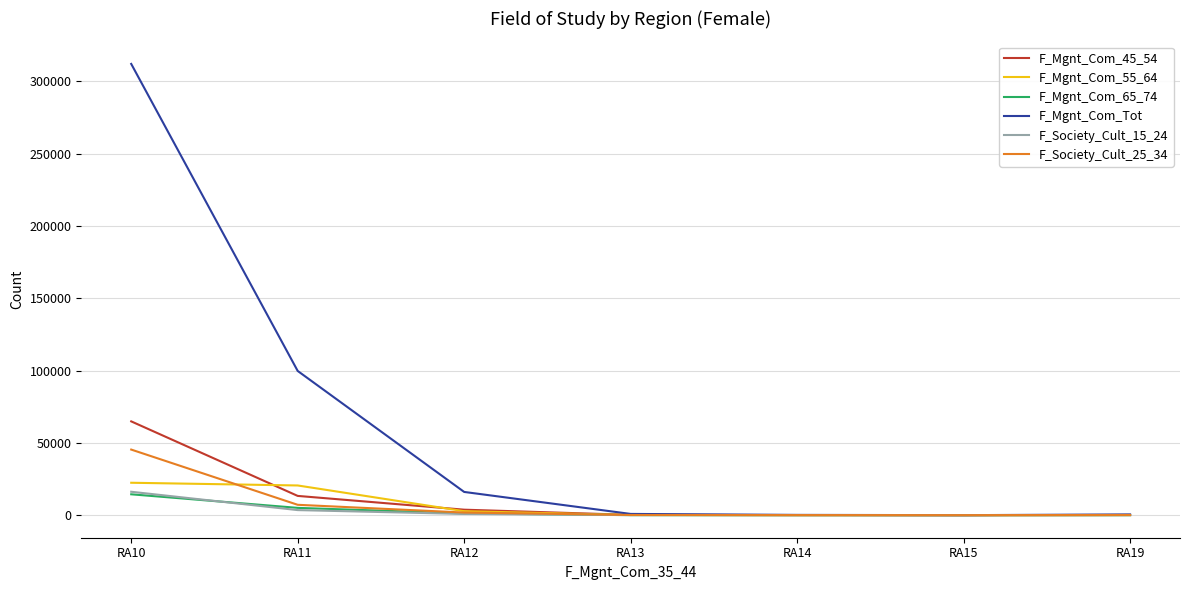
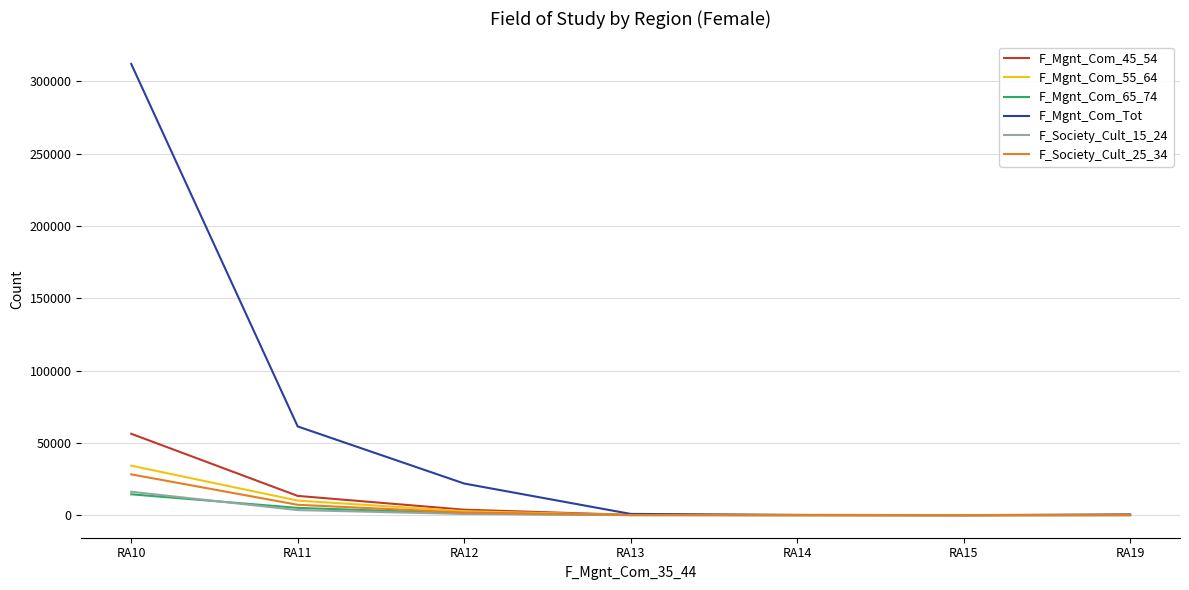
F_Mgnt_Com_45_54, RA10: 65000 -> 56000
F_Mgnt_Com_55_64, RA10: 22000 -> 34000
F_Society_Cult_25_34, RA10: 45000 -> 28000
F_Mgnt_Com_55_64, RA11: 21000 -> 10000
F_Mgnt_Com_Tot, RA11: 100000 -> 61000
F_Mgnt_Com_Tot, RA12: 16000 -> 22000
